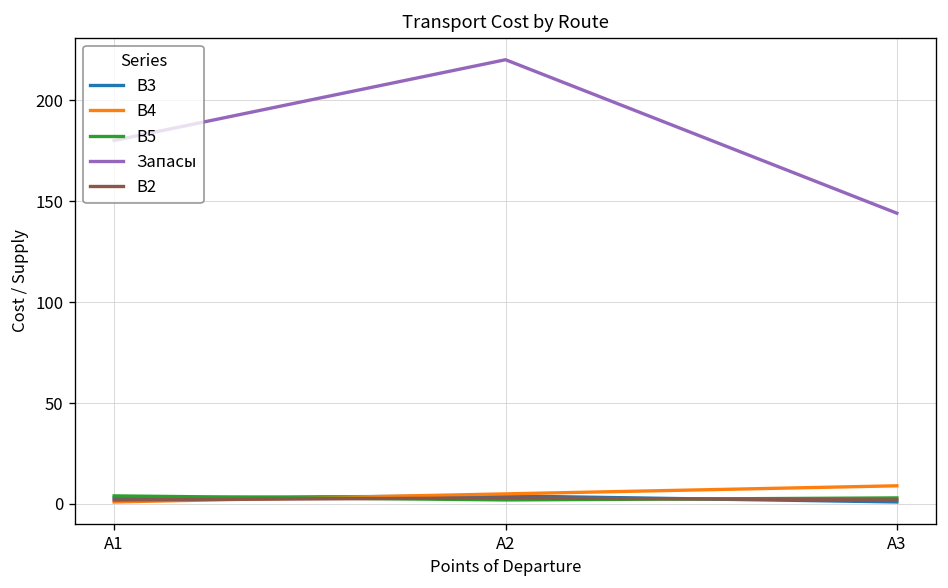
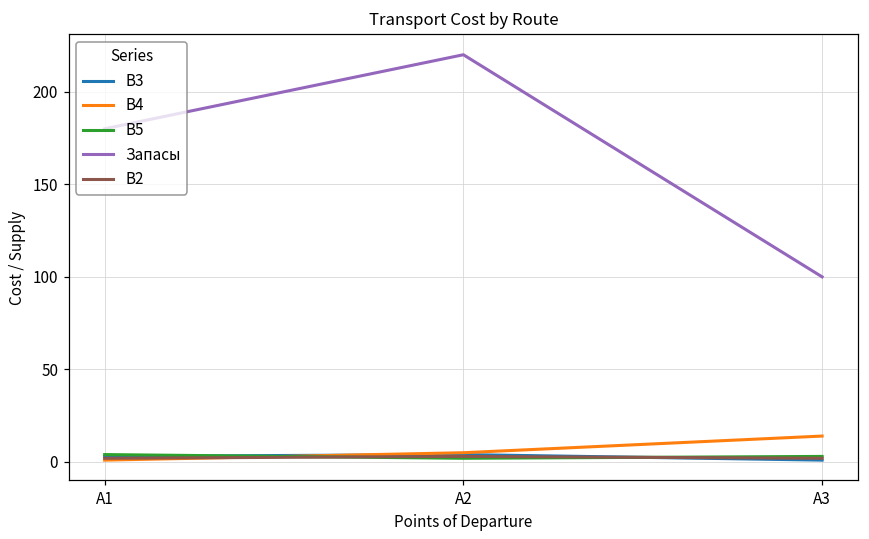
B4, A3: 9 -> 14
Запасы, A3: 144 -> 100
